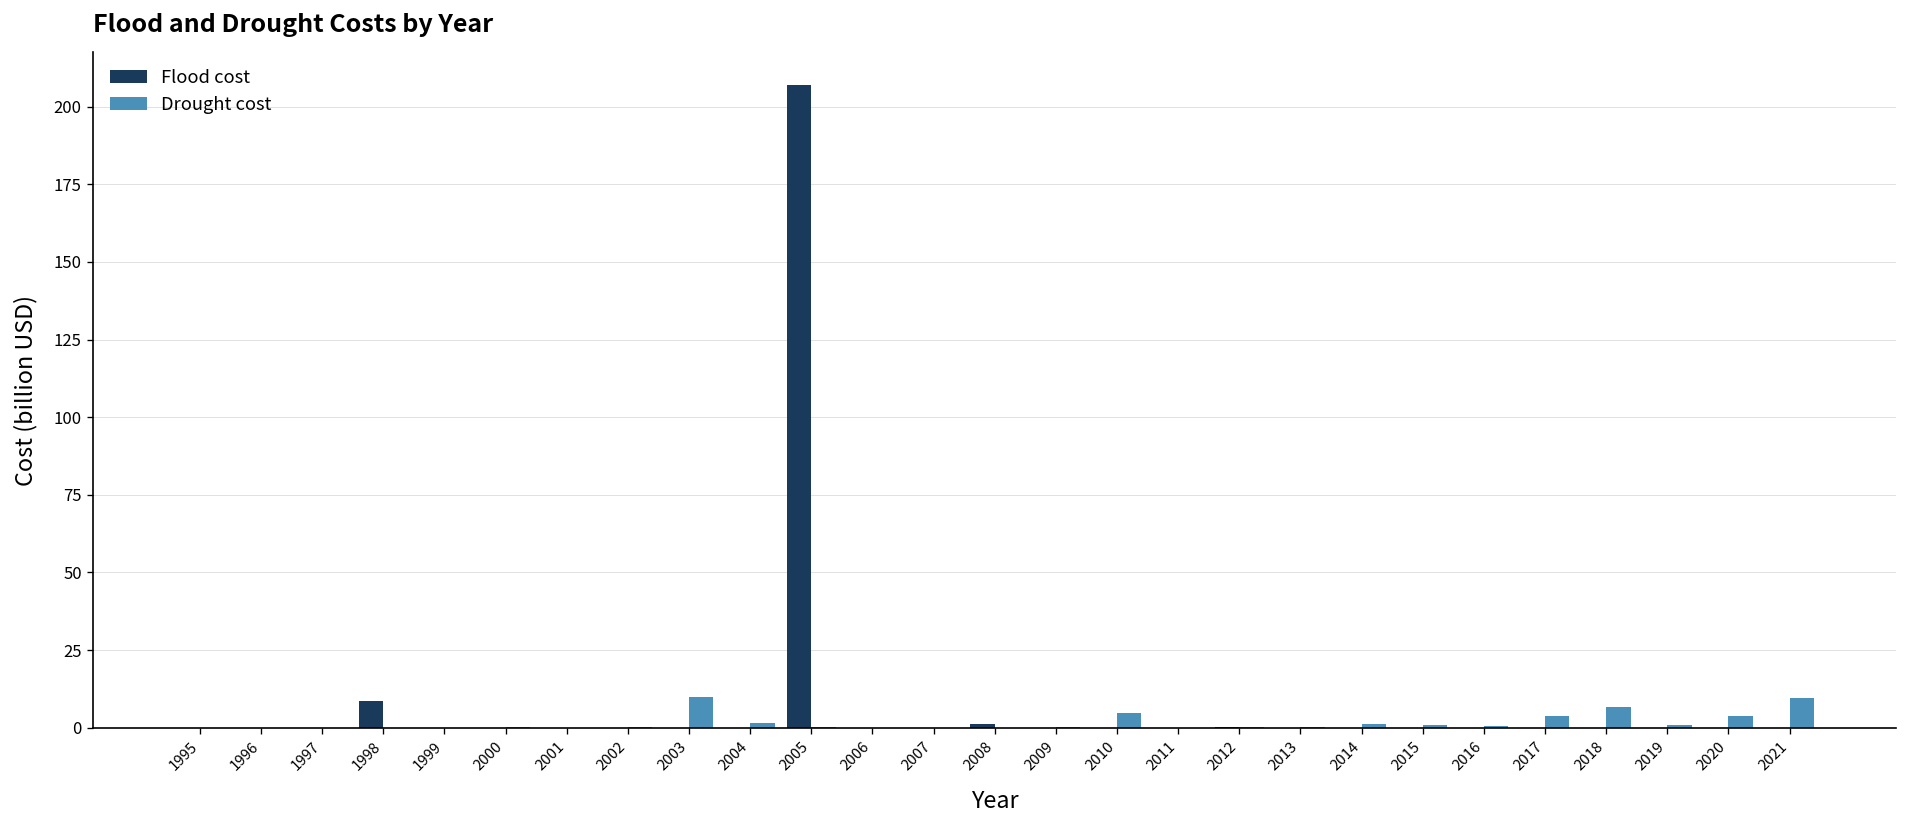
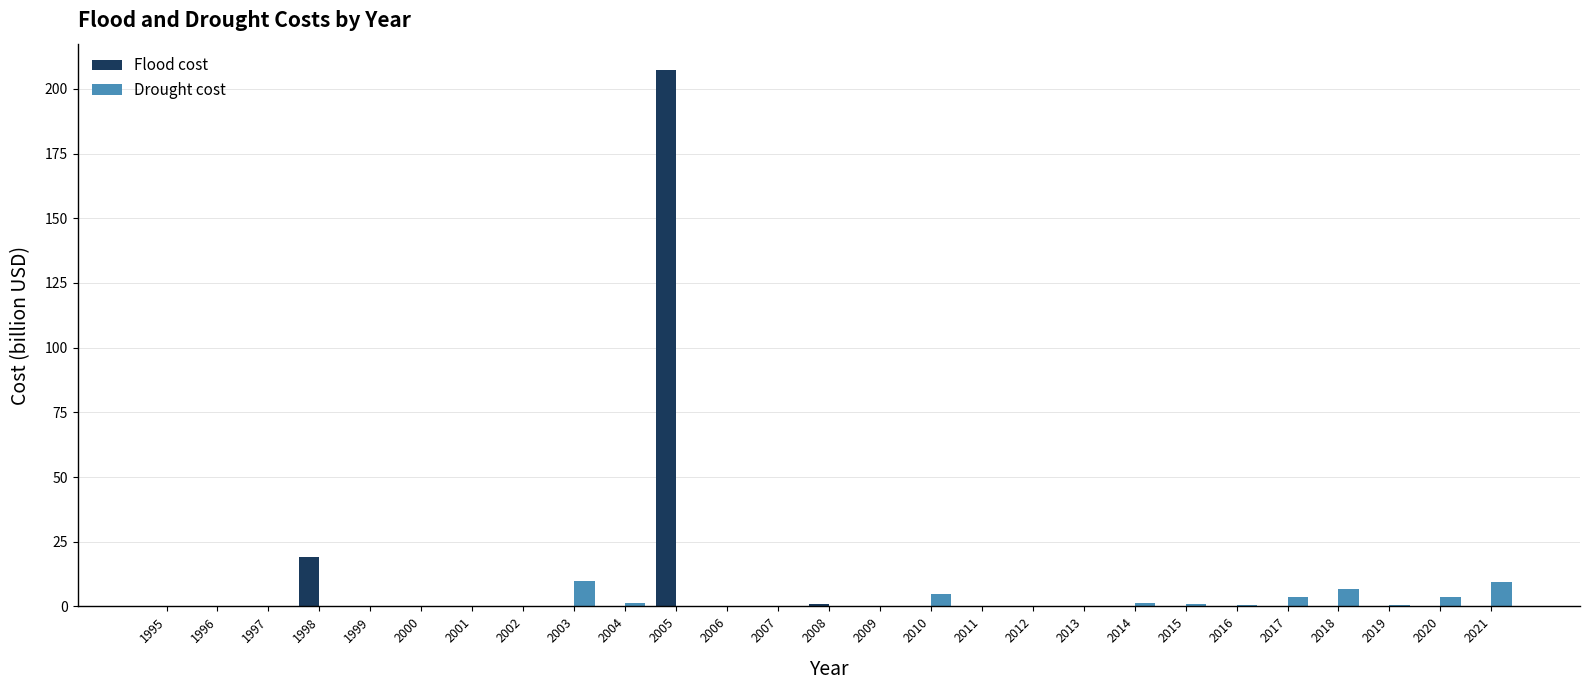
Flood cost, 1998: 9 -> 19
